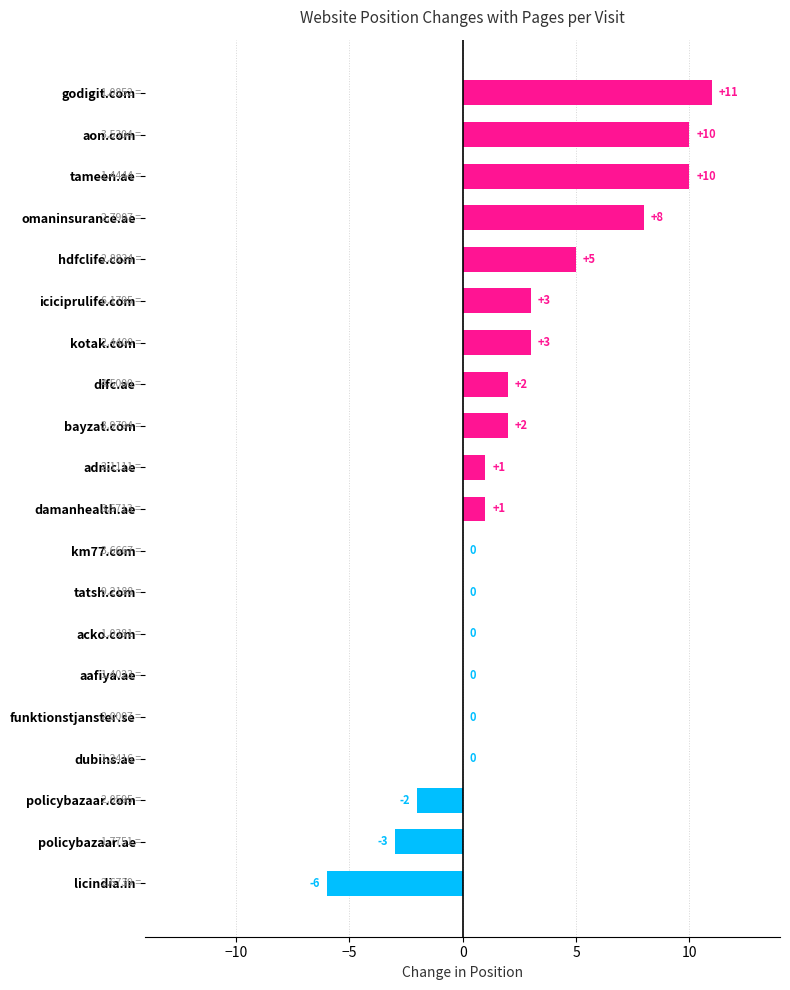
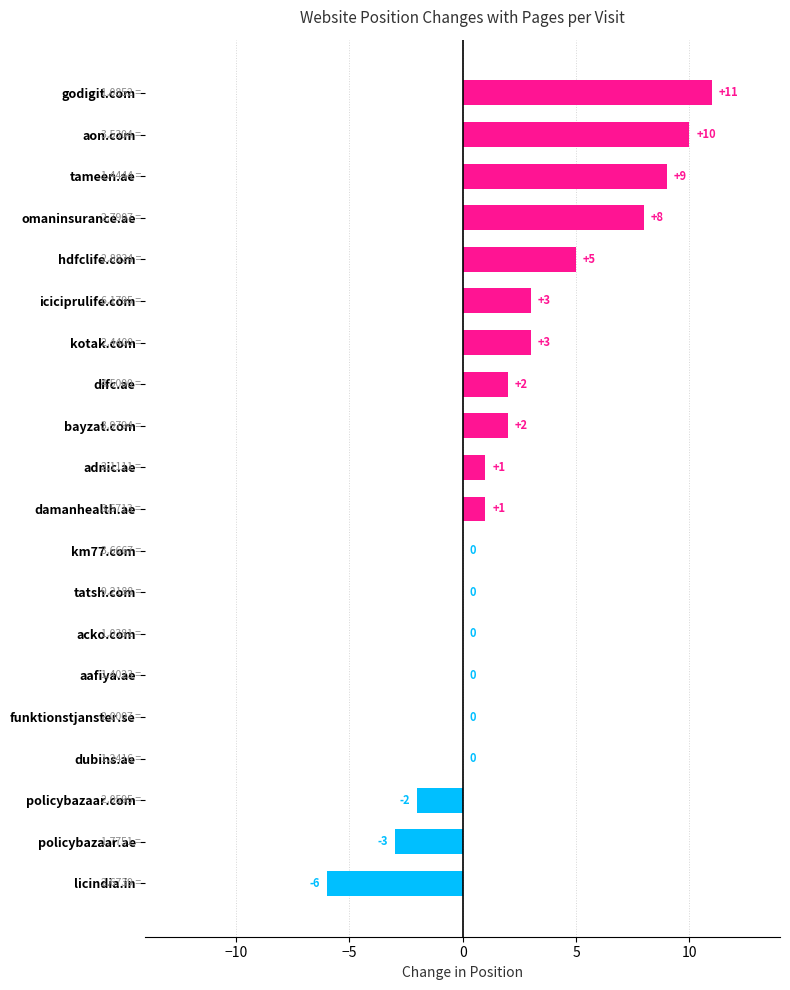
tameen.ae: +10 -> +9
